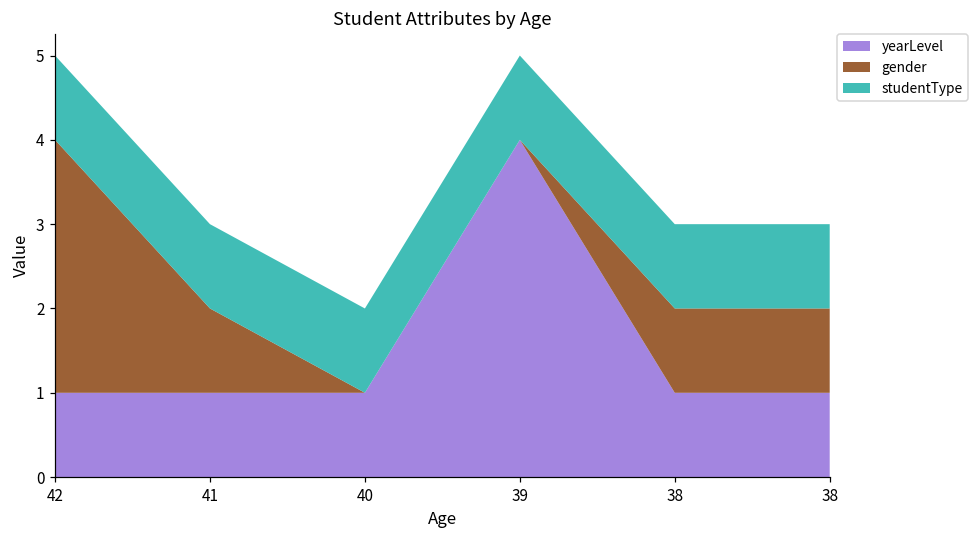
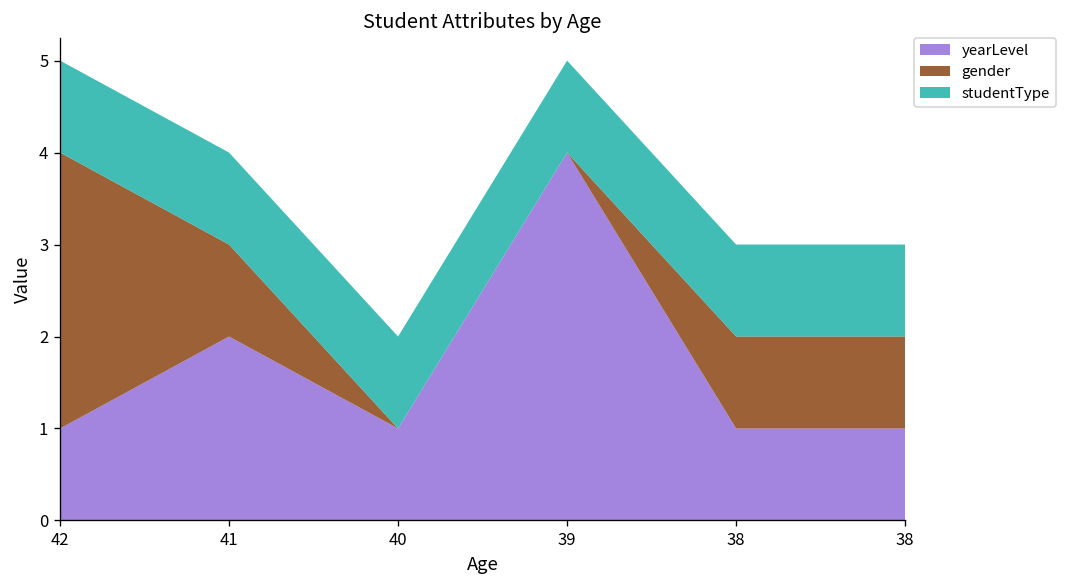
yearLevel, 41: 1 -> 2
